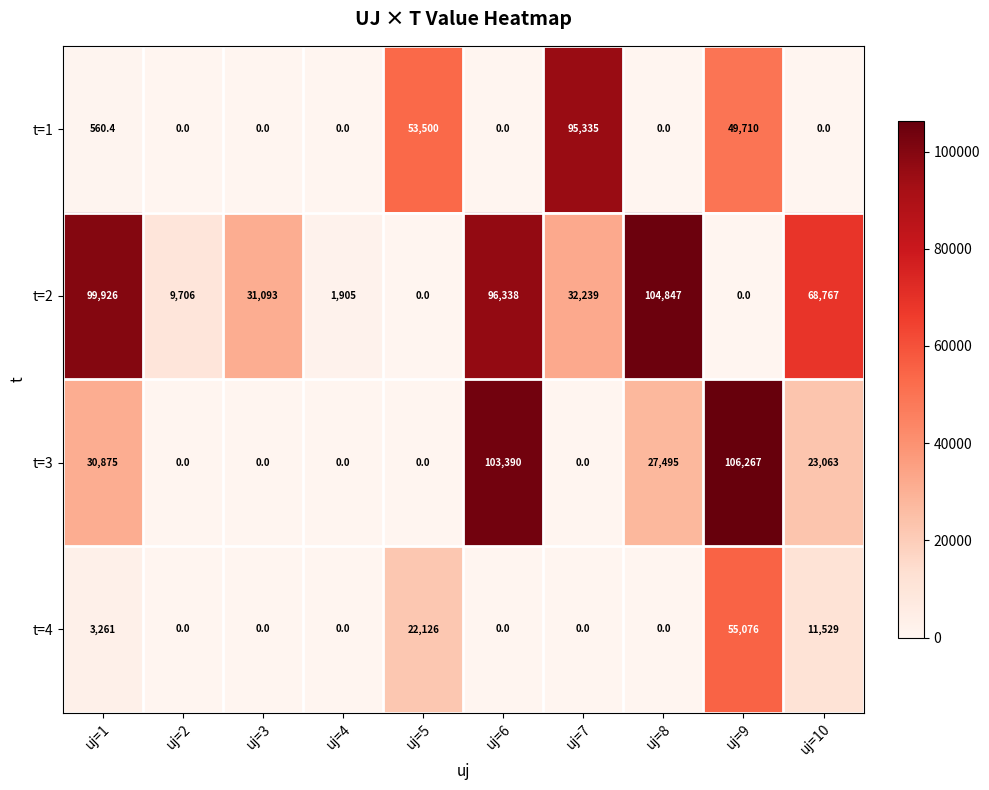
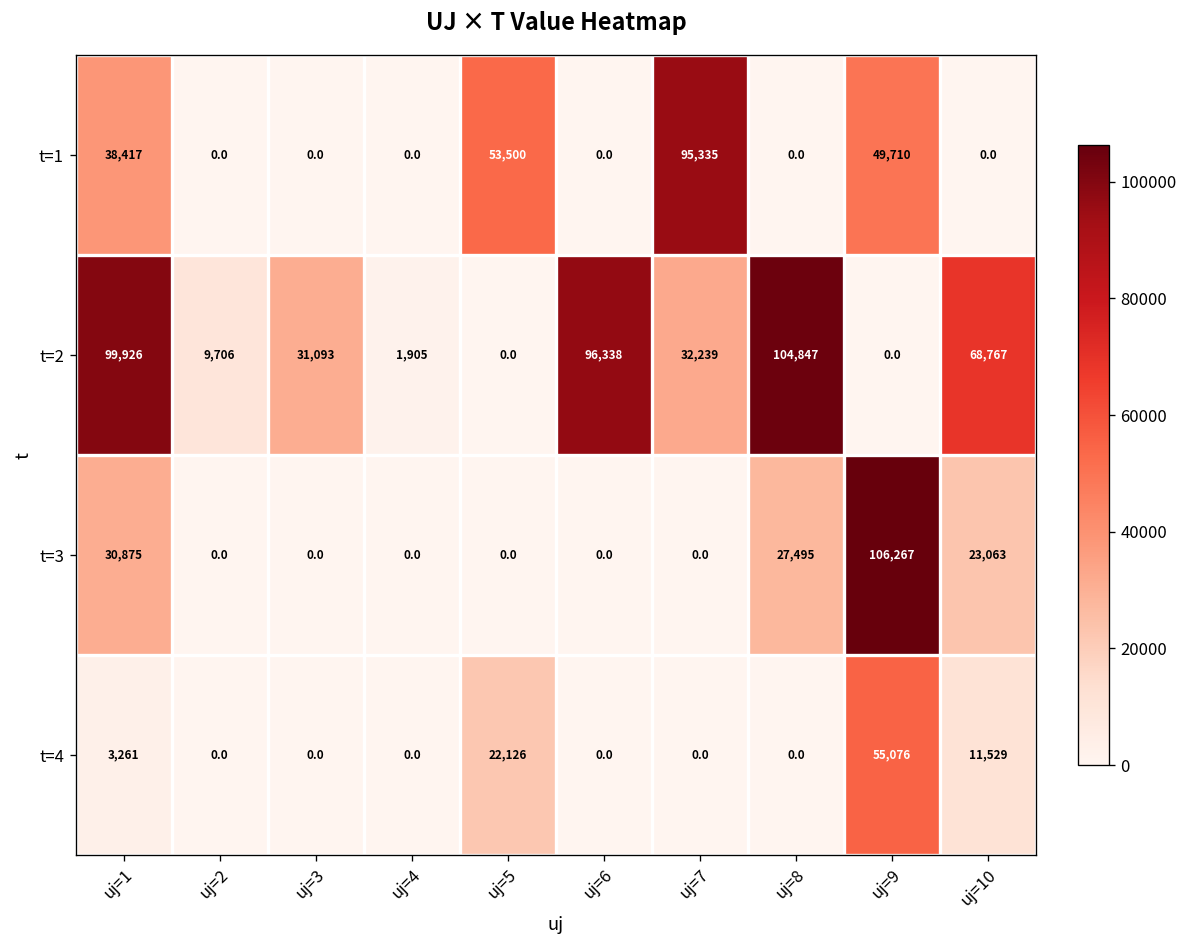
t=1, uj=1: 560.4 -> 38,417
t=3, uj=6: 103,390 -> 0.0
